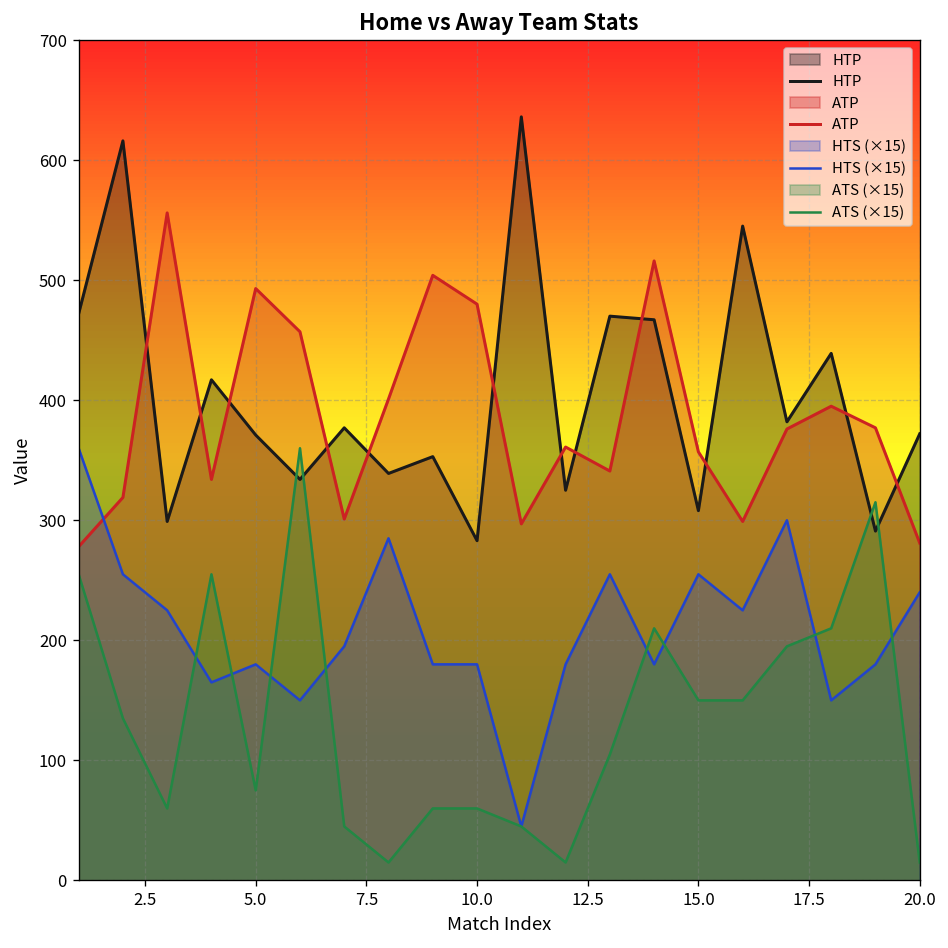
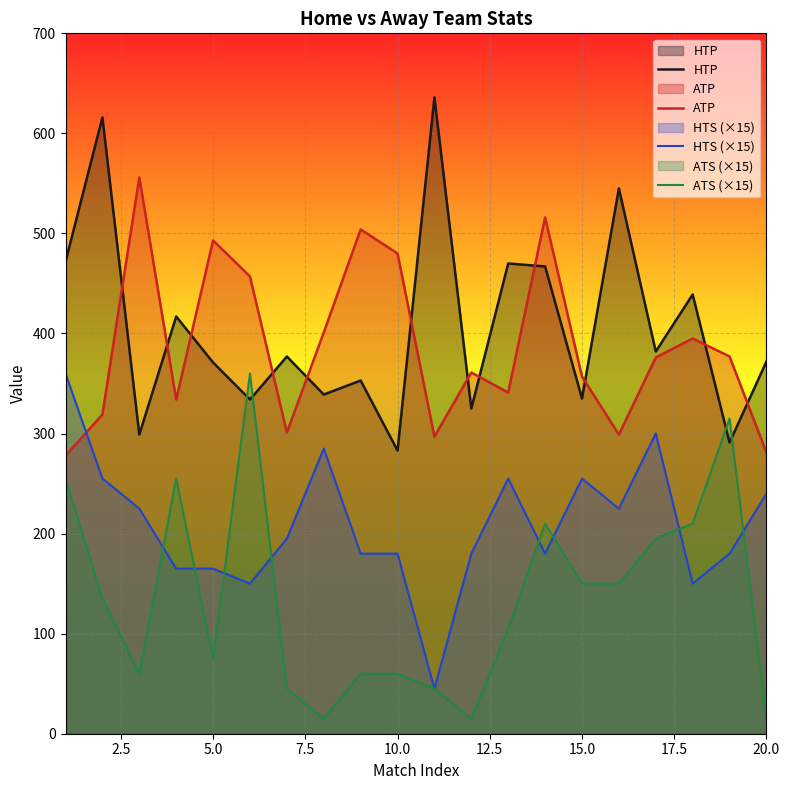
HTS (×15), 5.0: 180 -> 165
HTP, 15.0: 308 -> 335
